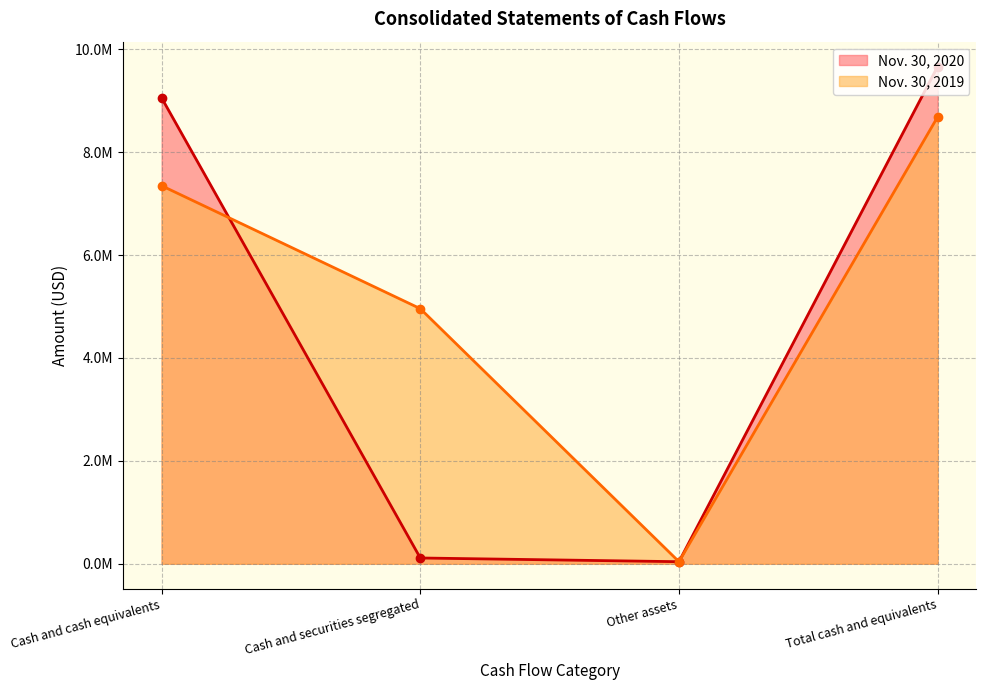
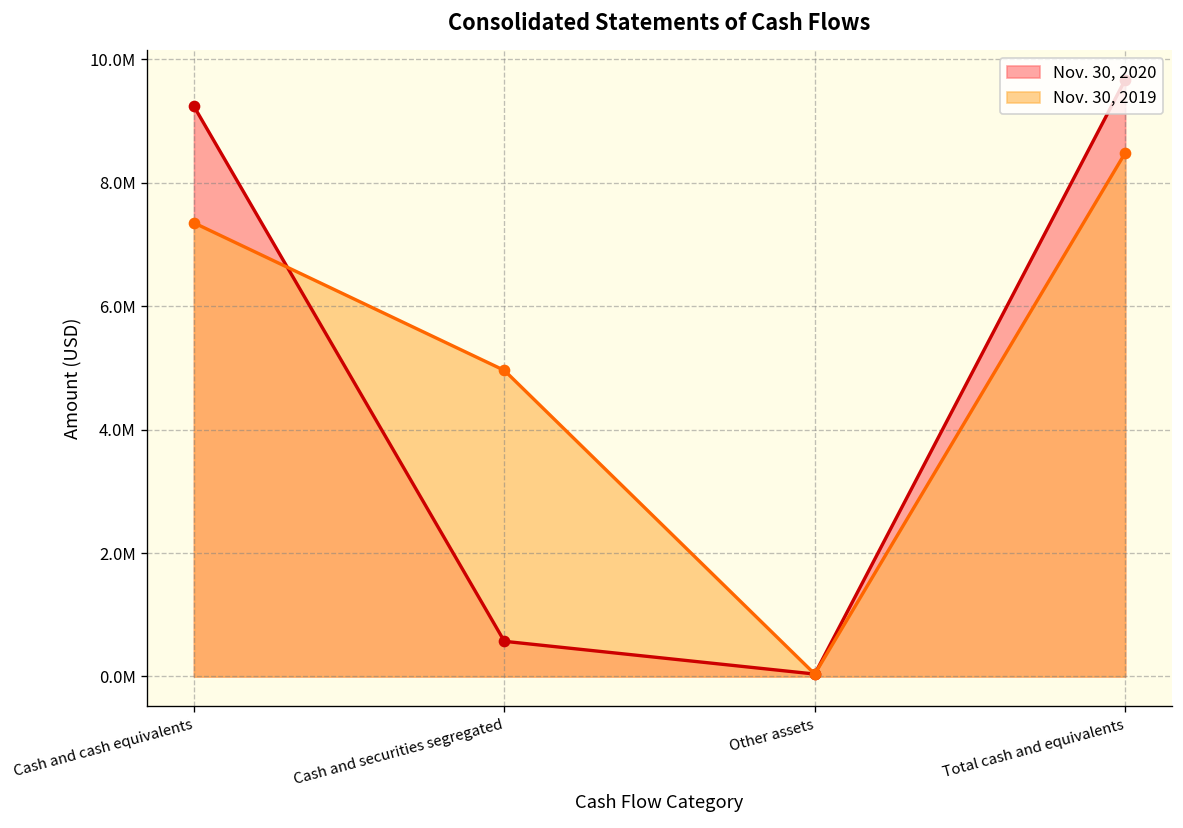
Nov. 30, 2020, Cash and cash equivalents: 9100000 -> 9200000
Nov. 30, 2020, Cash and securities segregated: 100000 -> 600000
Nov. 30, 2019, Total cash and equivalents: 8700000 -> 8500000
